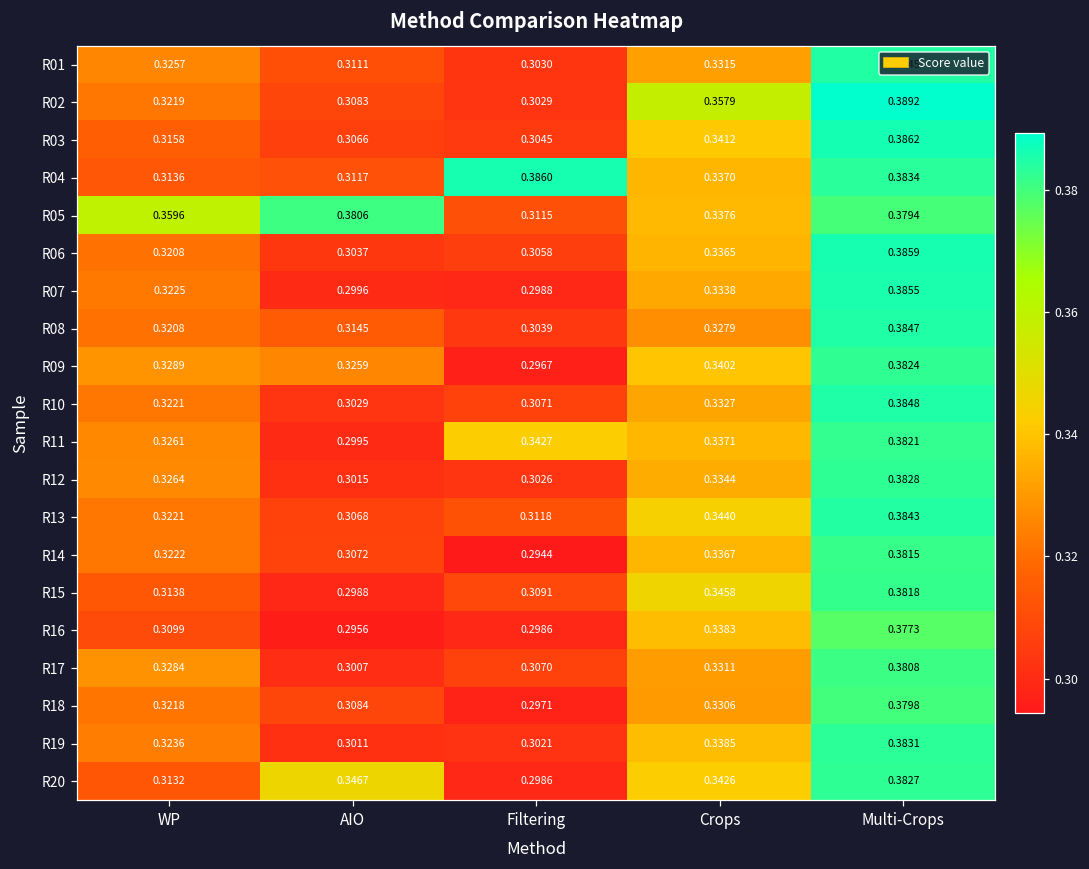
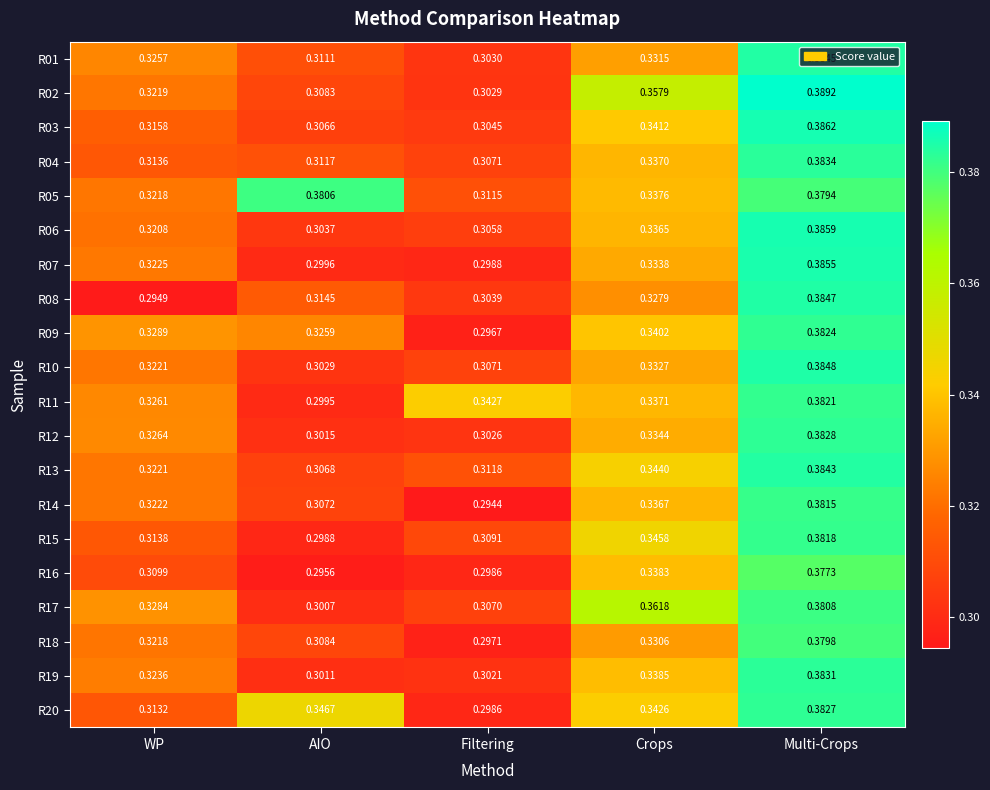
R04, Filtering: 0.3860 -> 0.3071
R05, WP: 0.3596 -> 0.3218
R08, WP: 0.3208 -> 0.2949
R17, Crops: 0.3311 -> 0.3618
